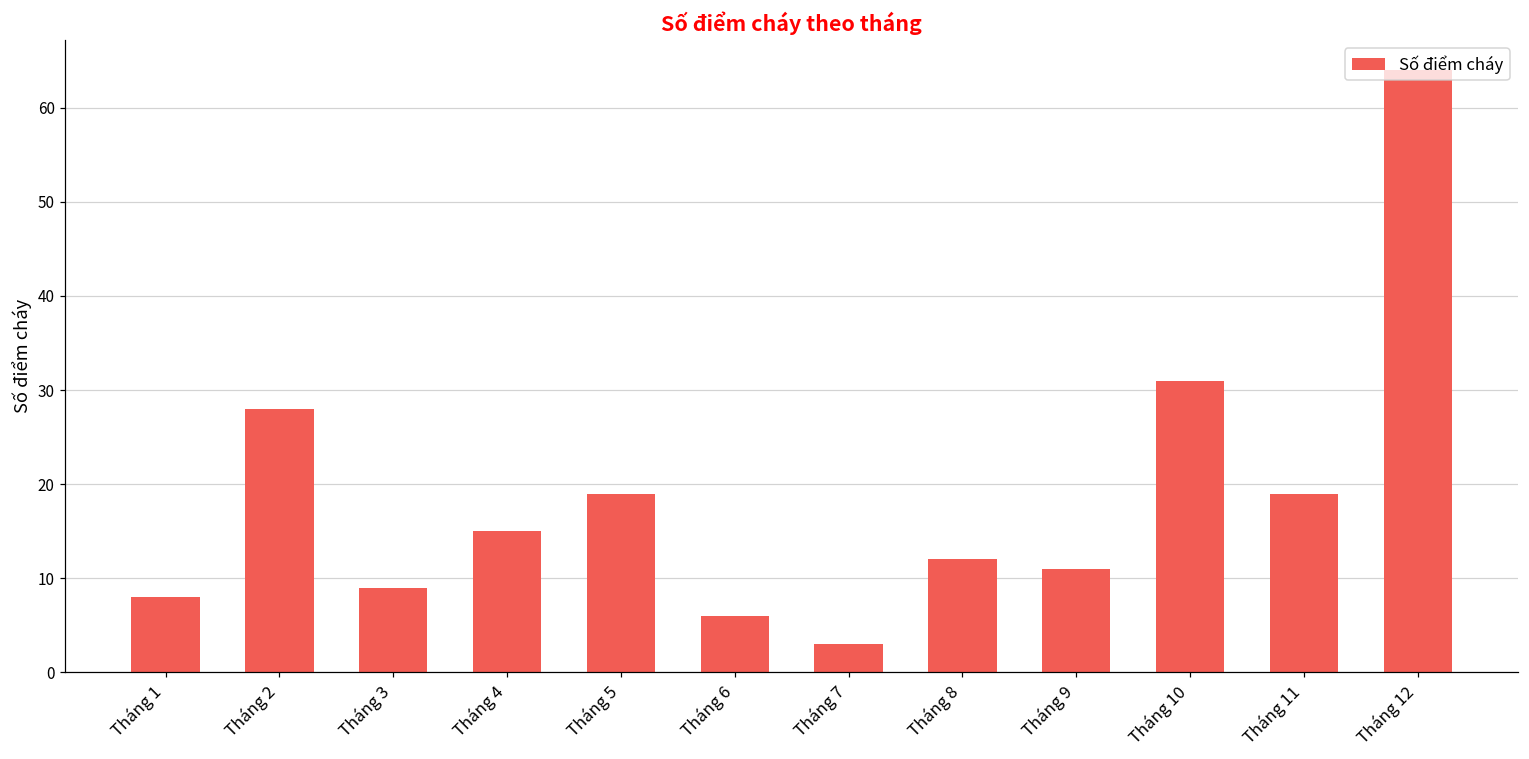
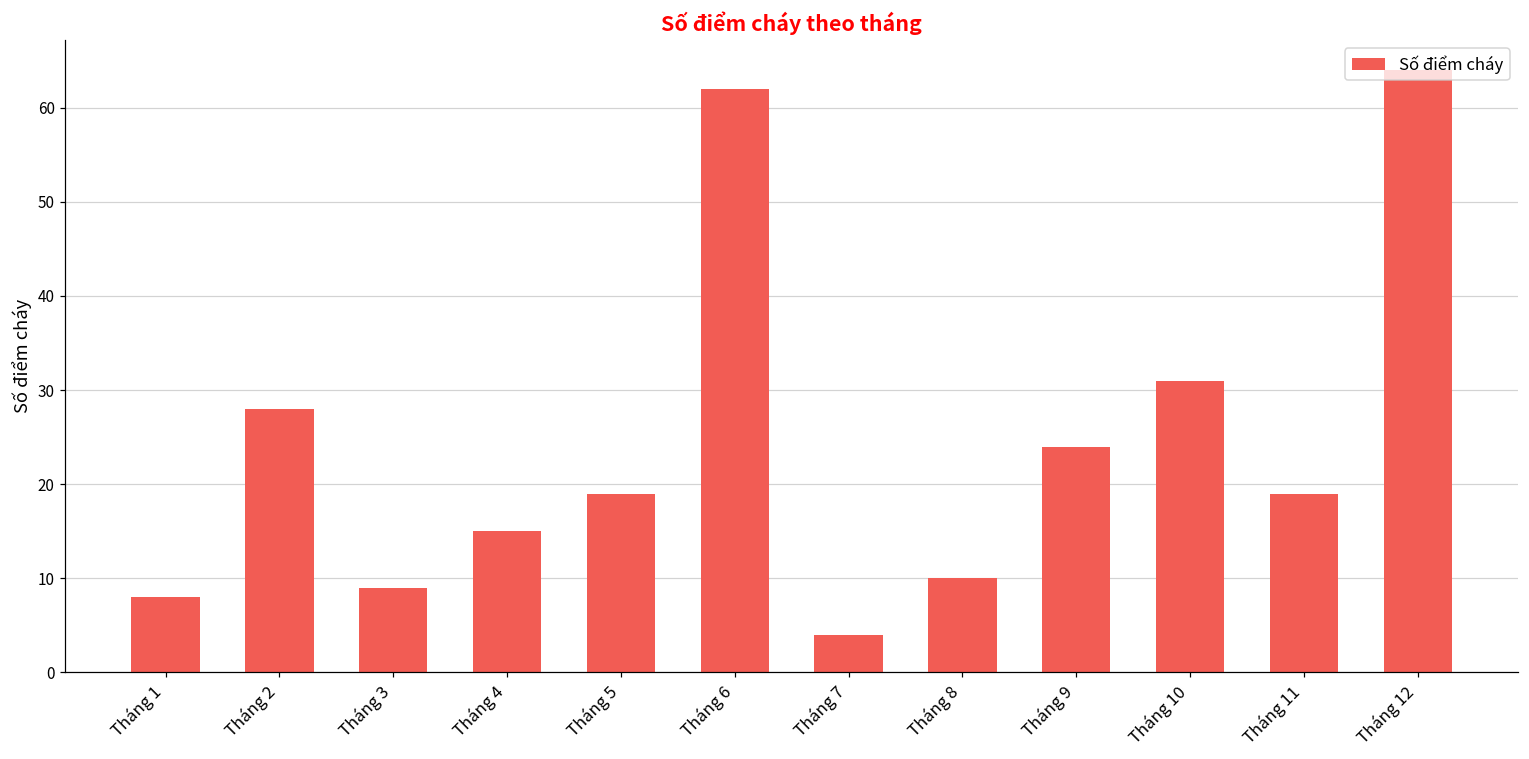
Tháng 6: 6 -> 62
Tháng 7: 3 -> 4
Tháng 8: 12 -> 10
Tháng 9: 11 -> 24
